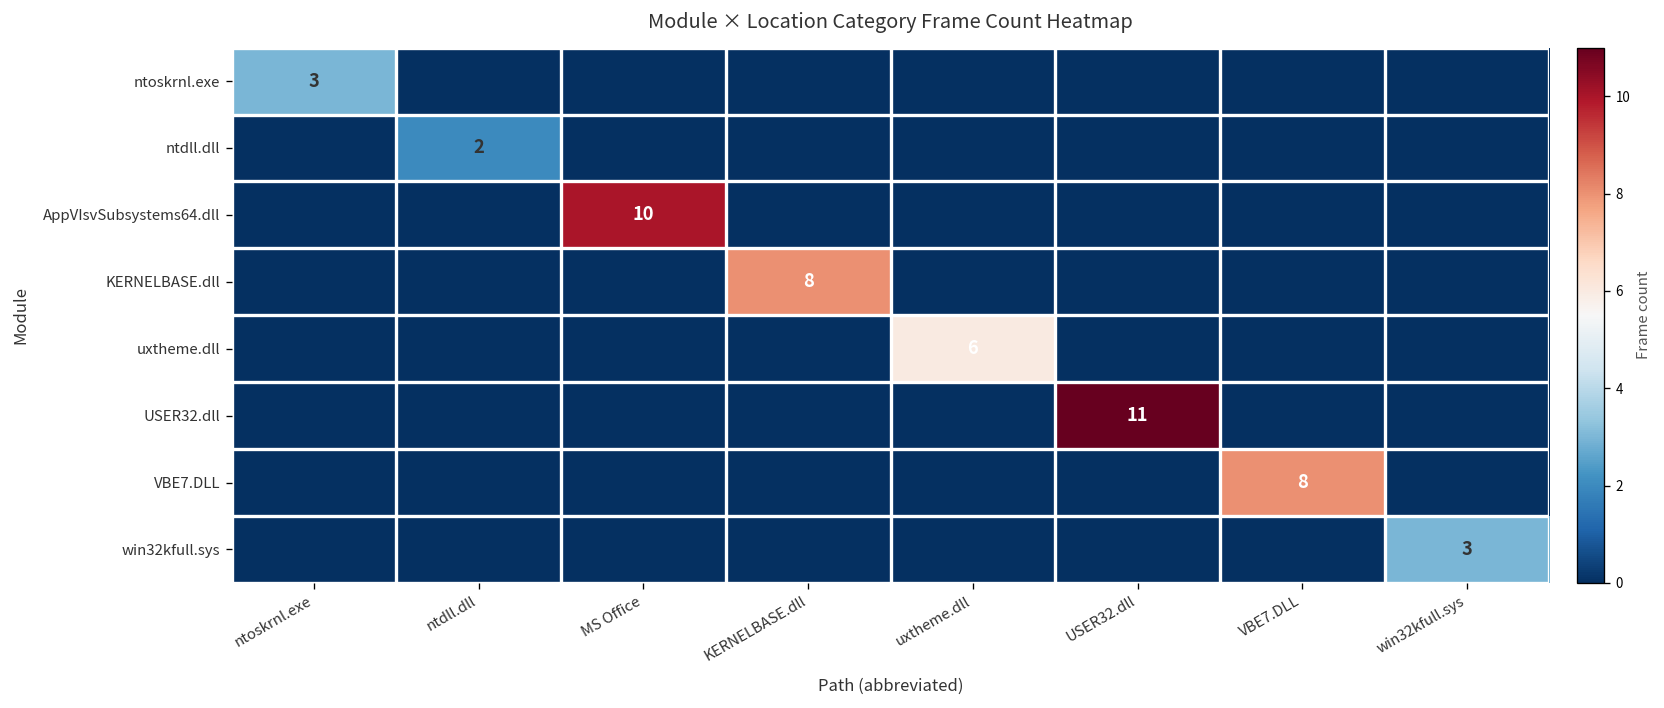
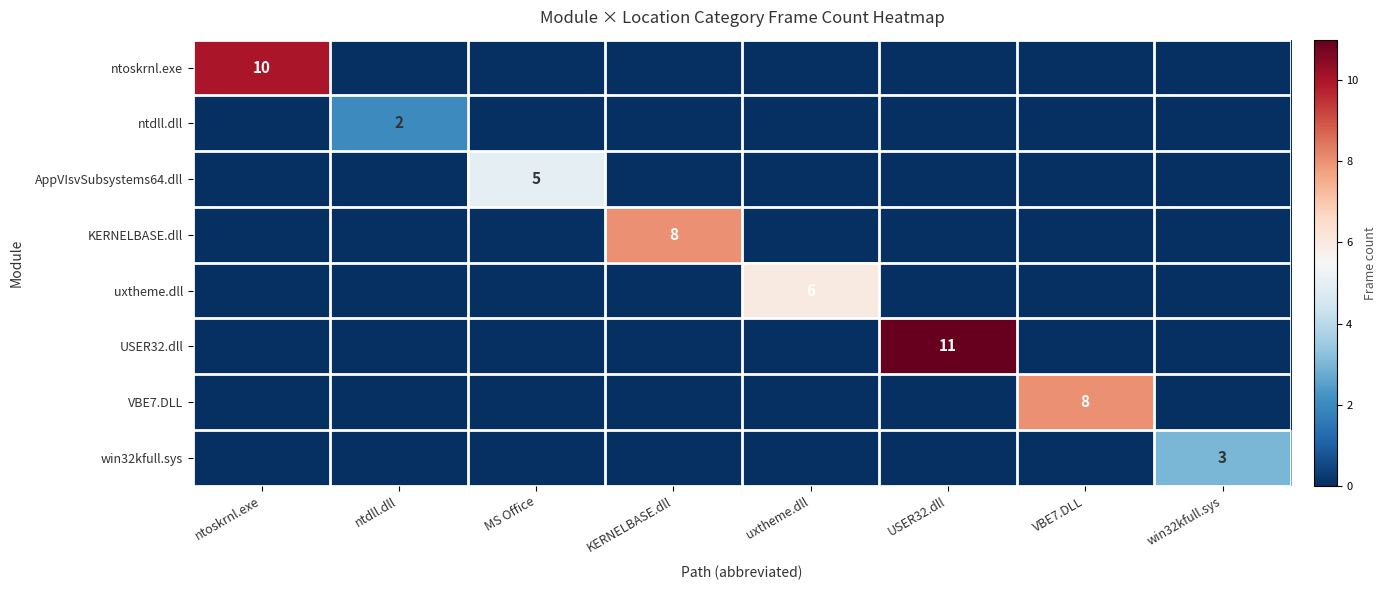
ntoskrnl.exe, ntoskrnl.exe: 3 -> 10
AppVIsvSubsystems64.dll, MS Office: 10 -> 5
